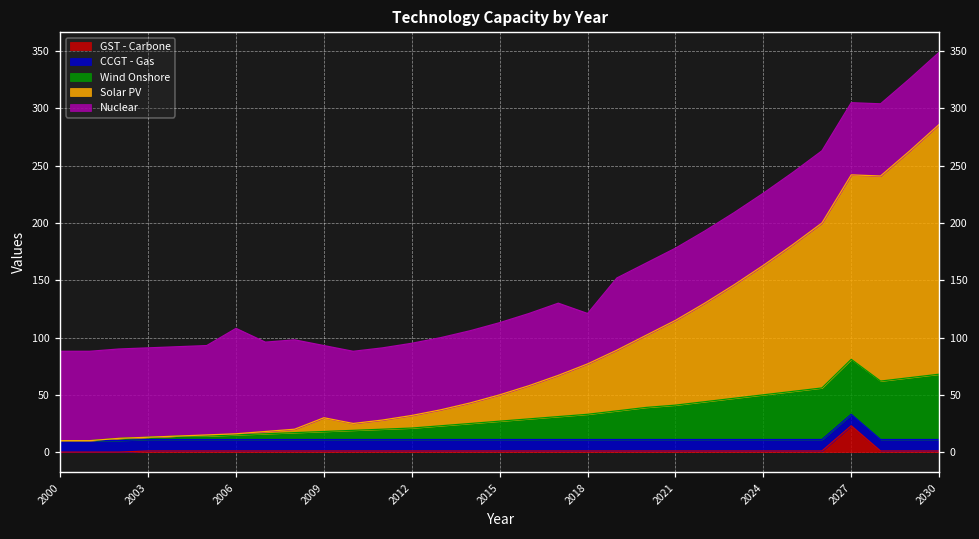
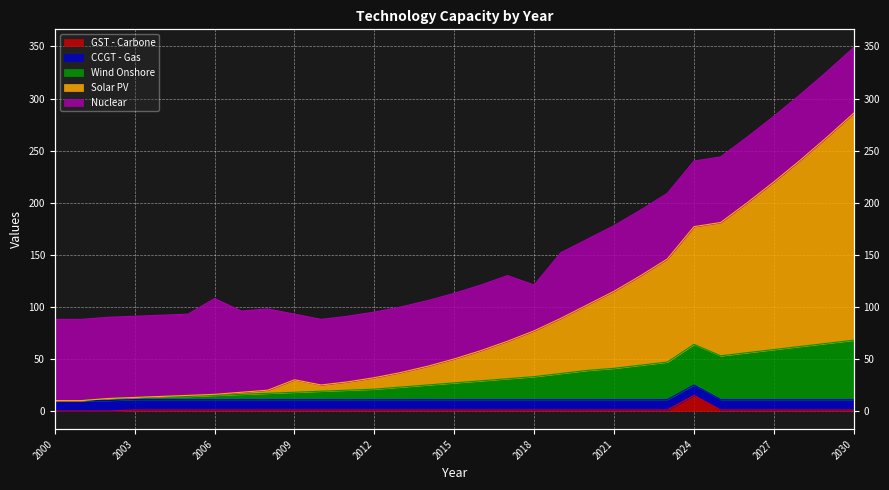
GST - Carbone, 2024: 1 -> 15
GST - Carbone, 2027: 23 -> 1
